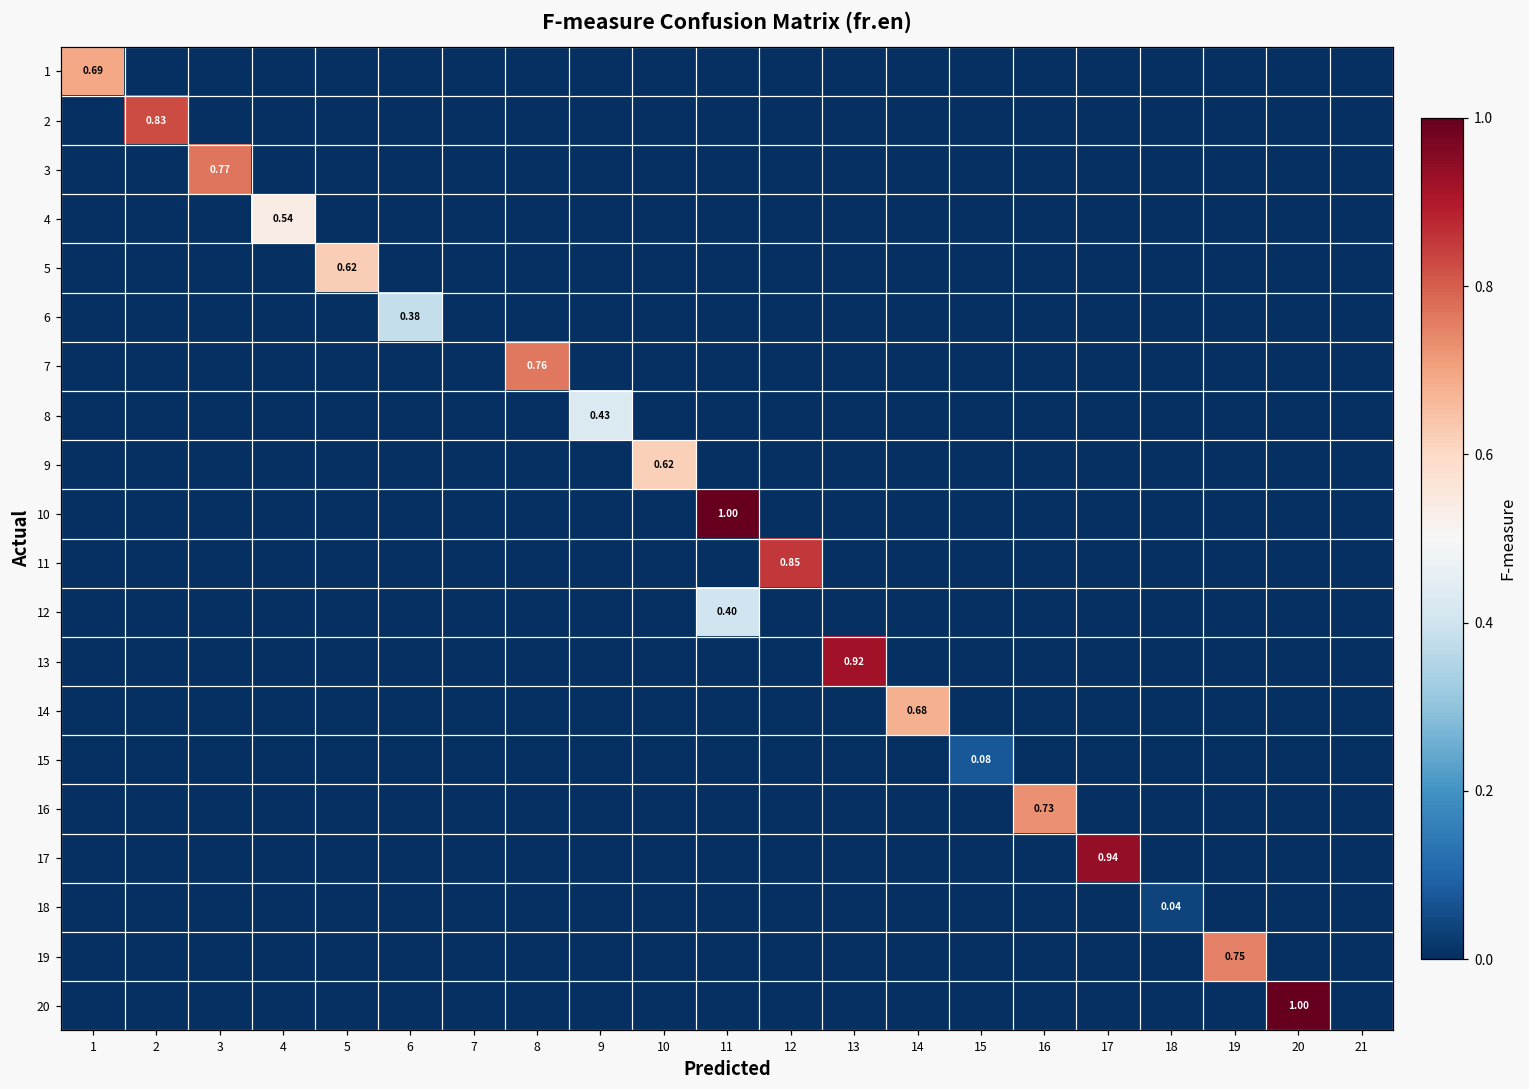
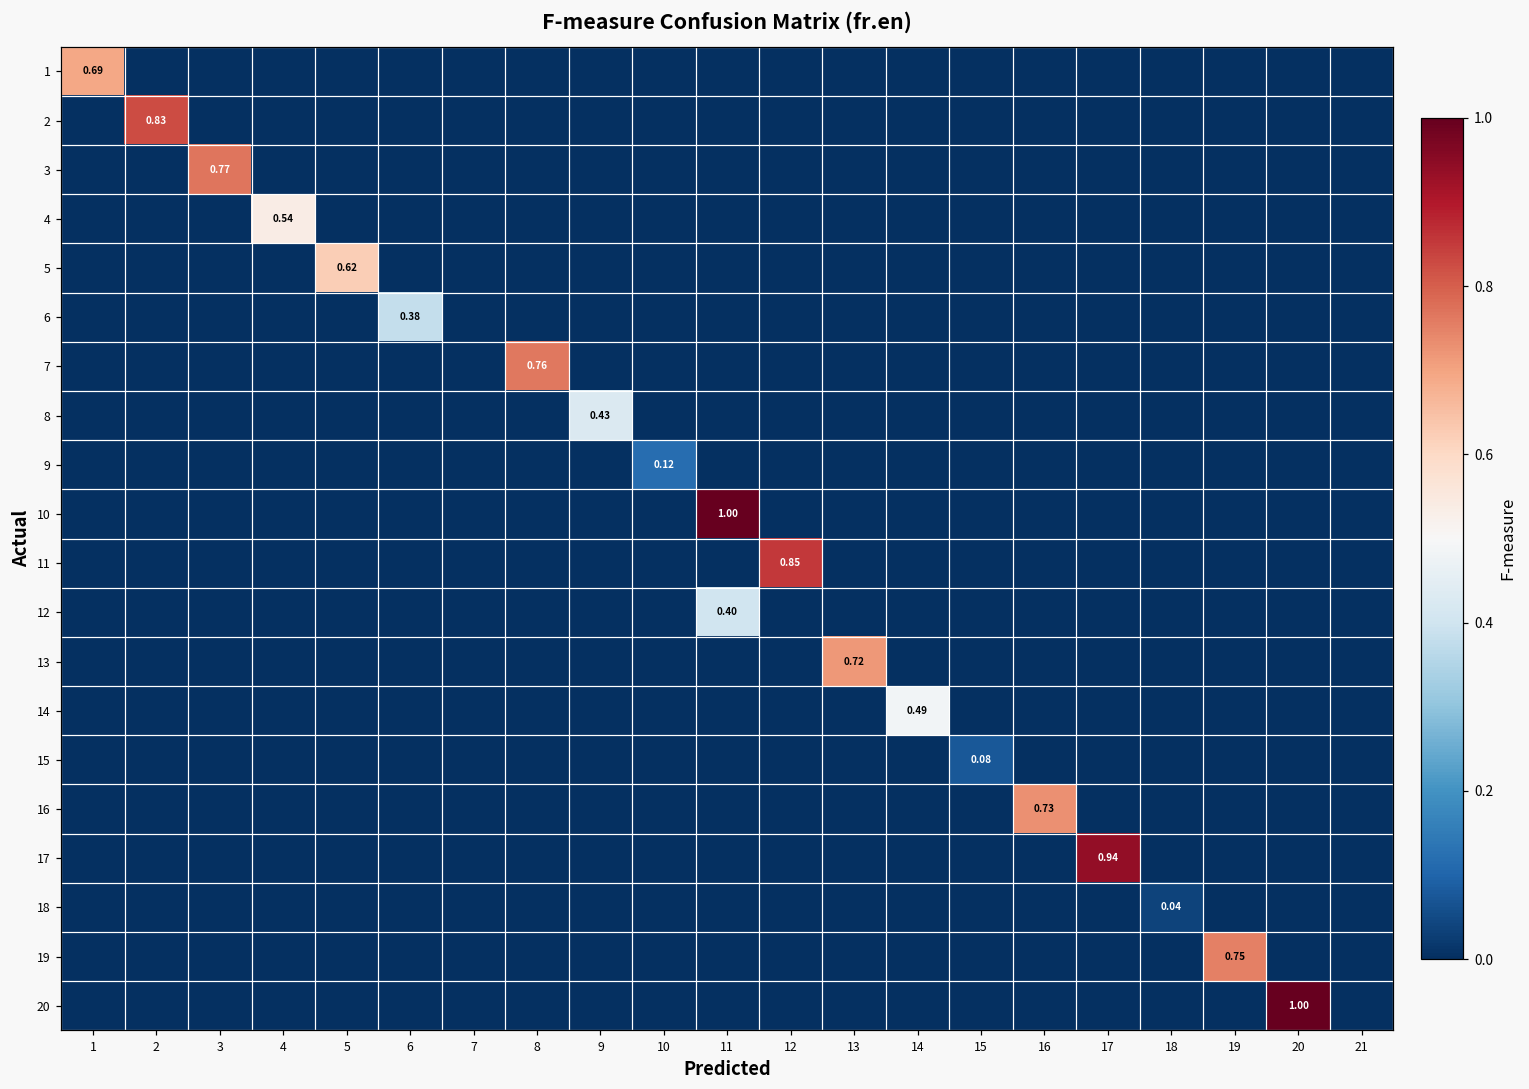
9, 10: 0.62 -> 0.12
13, 13: 0.92 -> 0.72
14, 14: 0.68 -> 0.49
